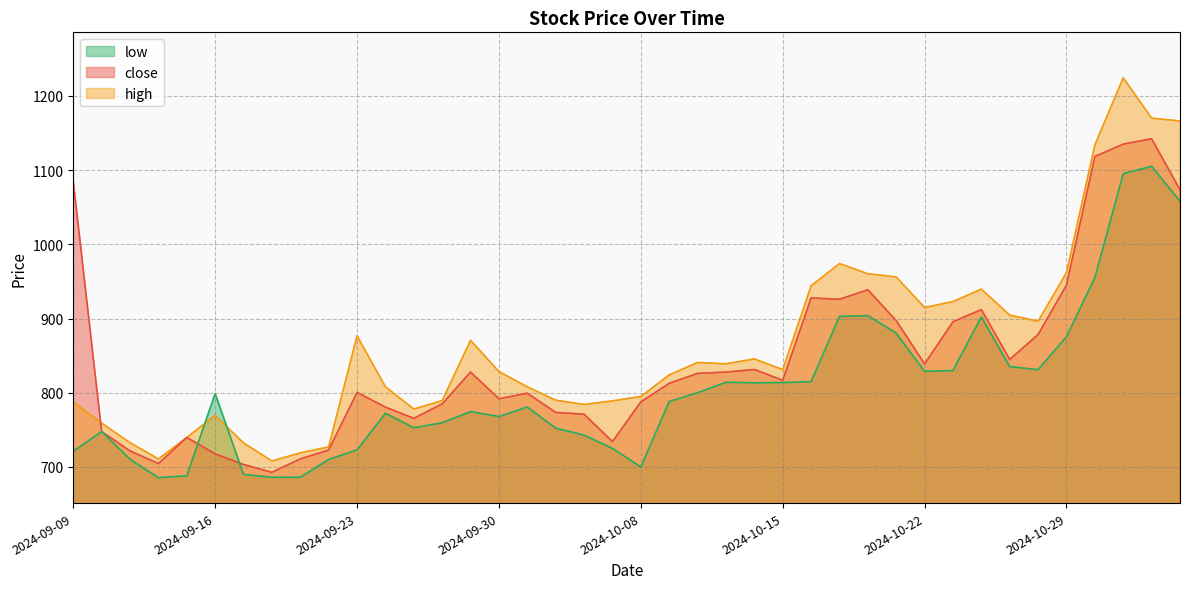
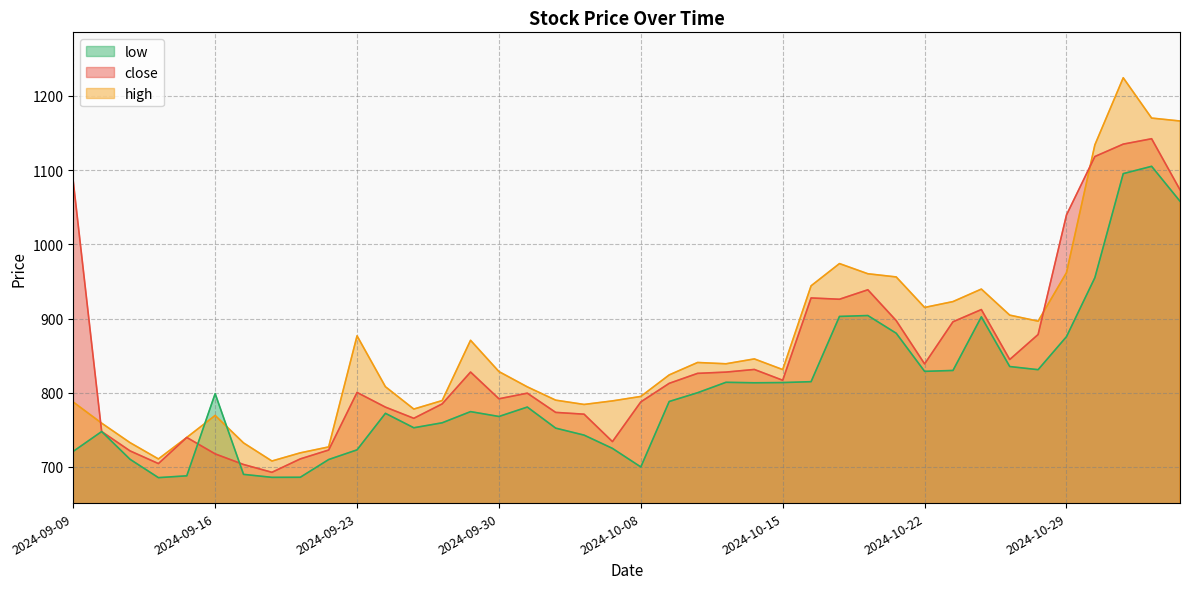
close, 2024-10-29: 940 -> 1040
